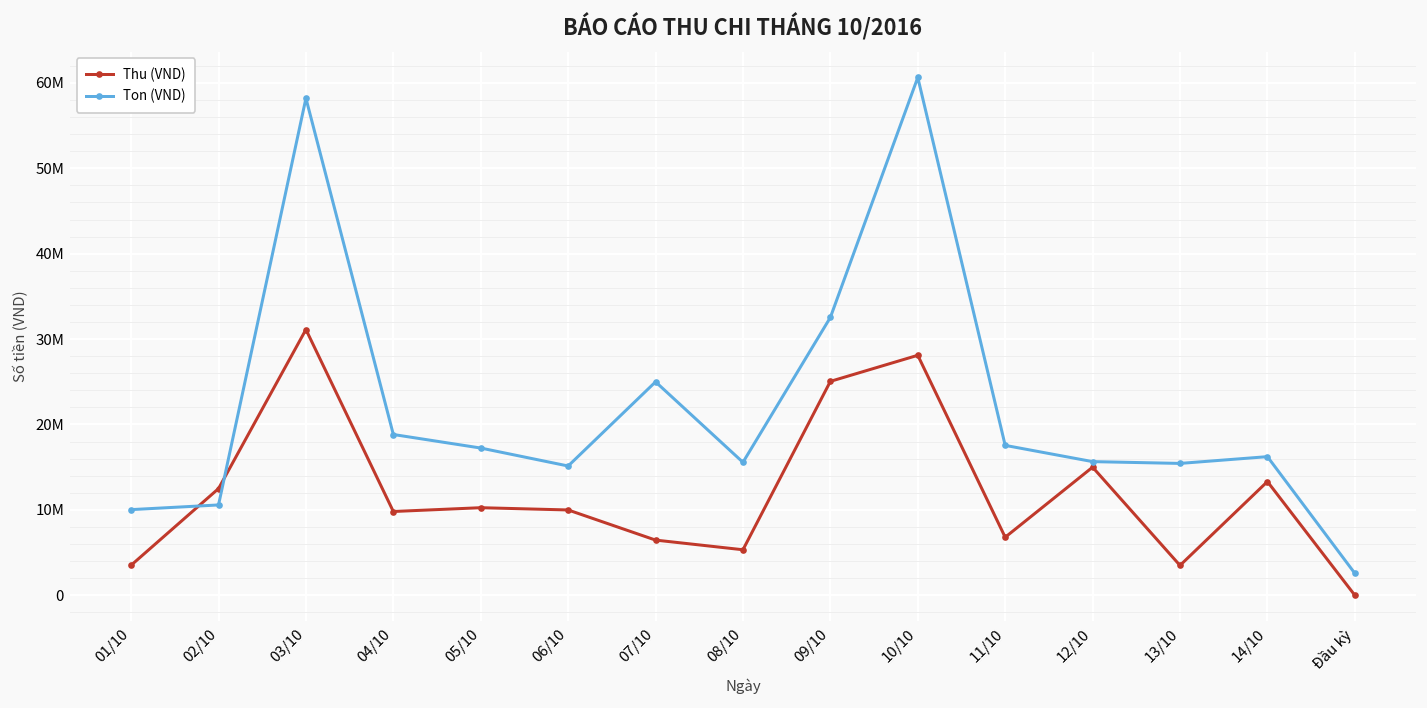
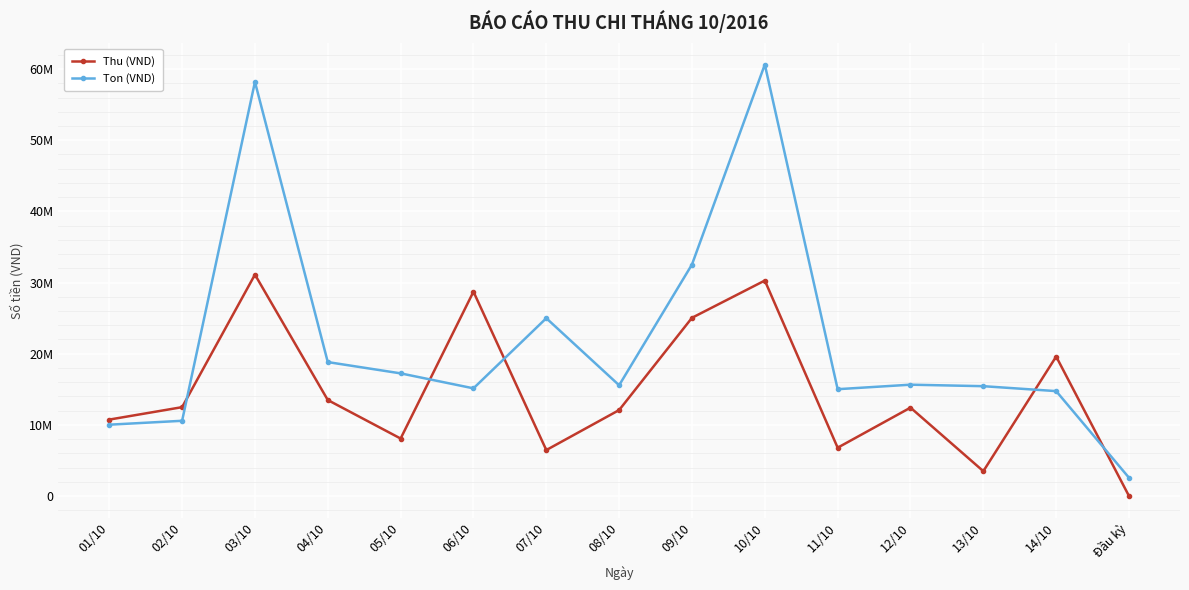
Thu (VND), 01/10: 4000000 -> 11000000
Thu (VND), 04/10: 10000000 -> 13000000
Thu (VND), 05/10: 10000000 -> 8000000
Thu (VND), 06/10: 10000000 -> 29000000
Thu (VND), 08/10: 5000000 -> 12000000
Thu (VND), 10/10: 28000000 -> 30000000
Ton (VND), 11/10: 18000000 -> 15000000
Thu (VND), 12/10: 15000000 -> 12000000
Thu (VND), 14/10: 13000000 -> 20000000
Ton (VND), 14/10: 16000000 -> 15000000
